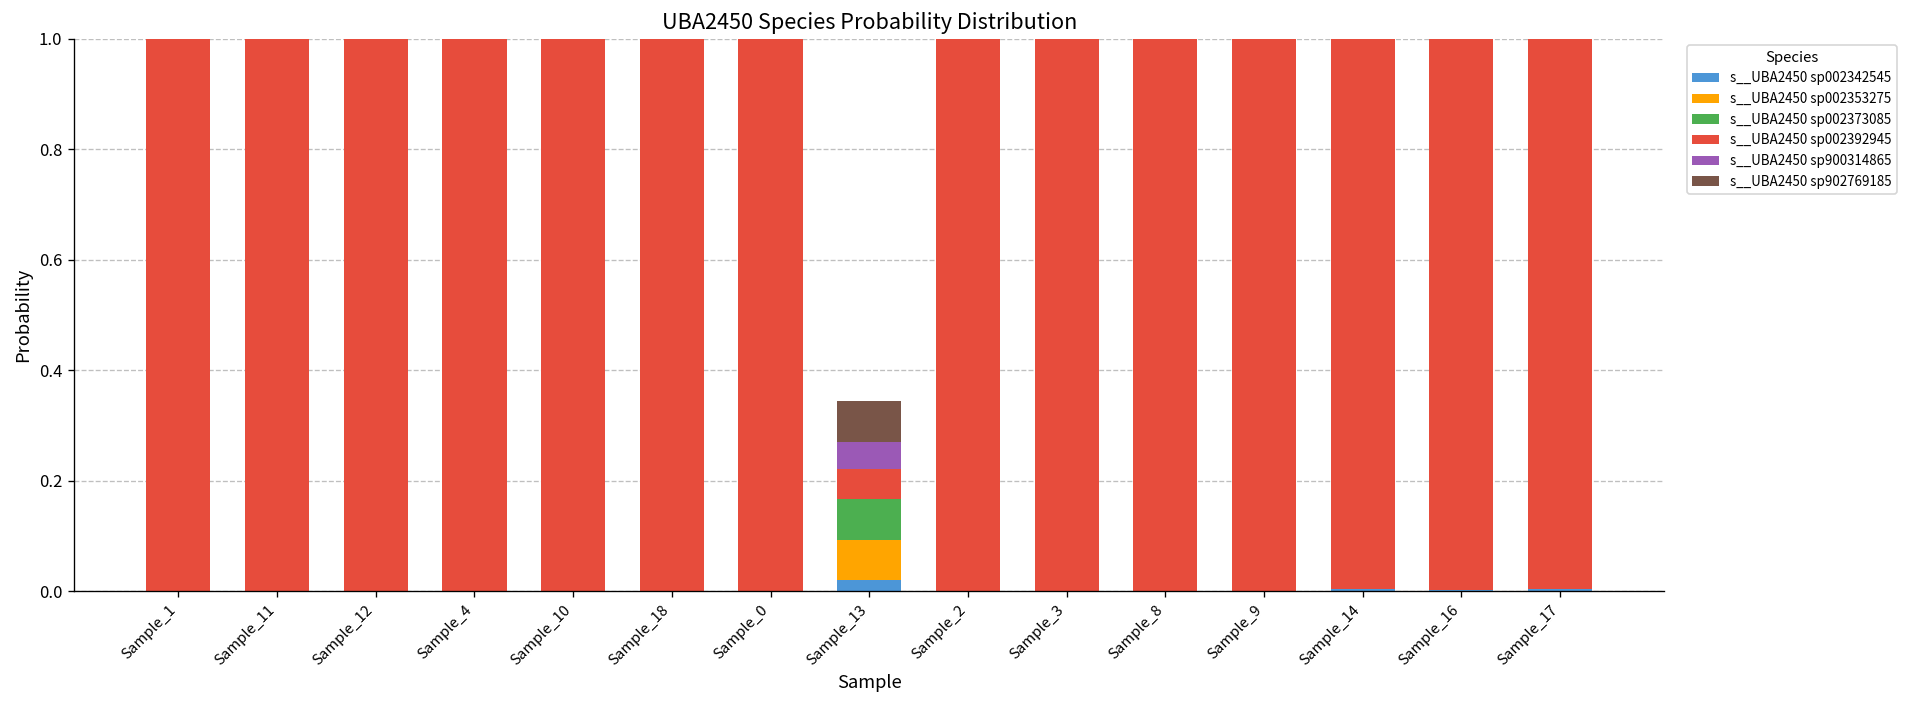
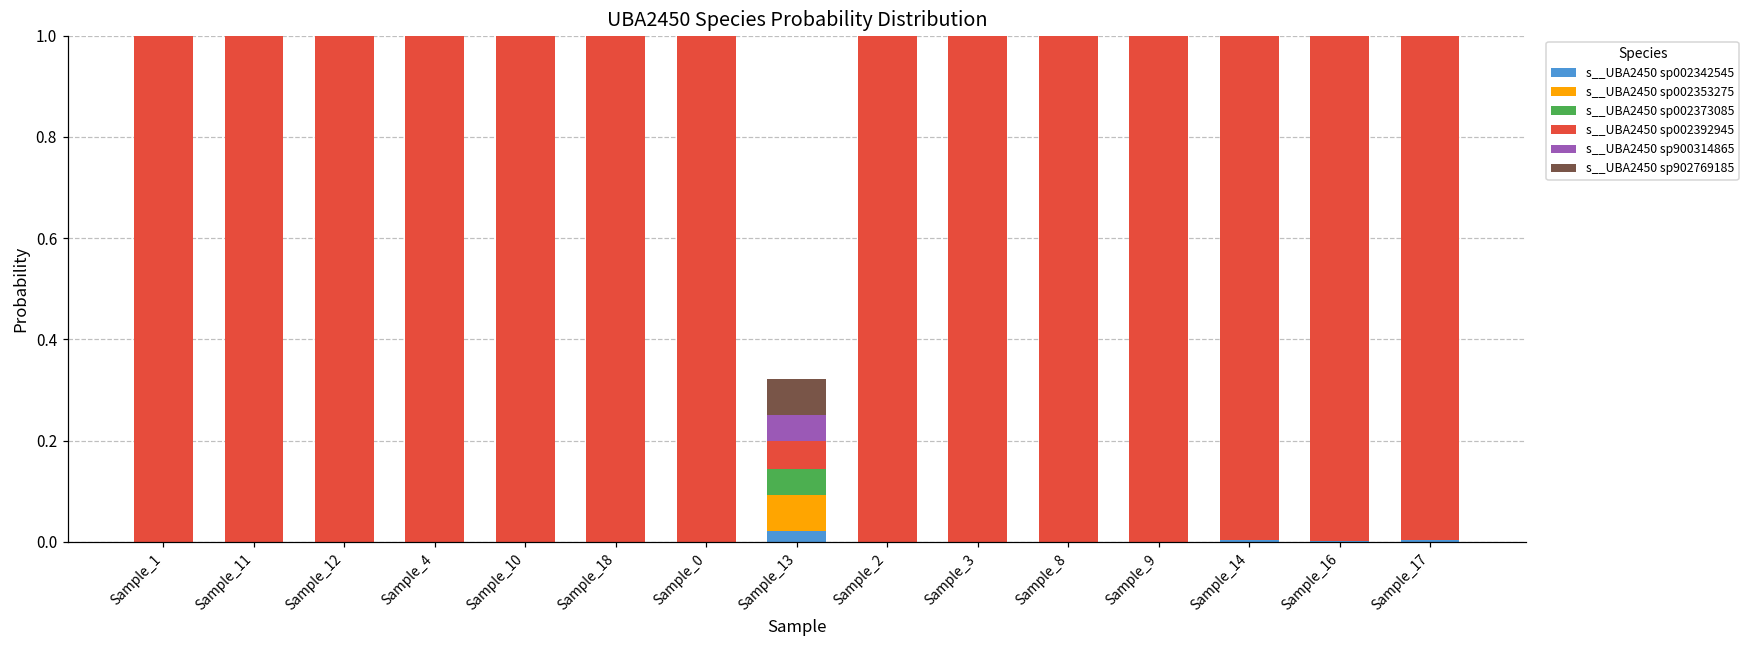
s__UBA2450 sp002373085, Sample_13: 0.07 -> 0.05
